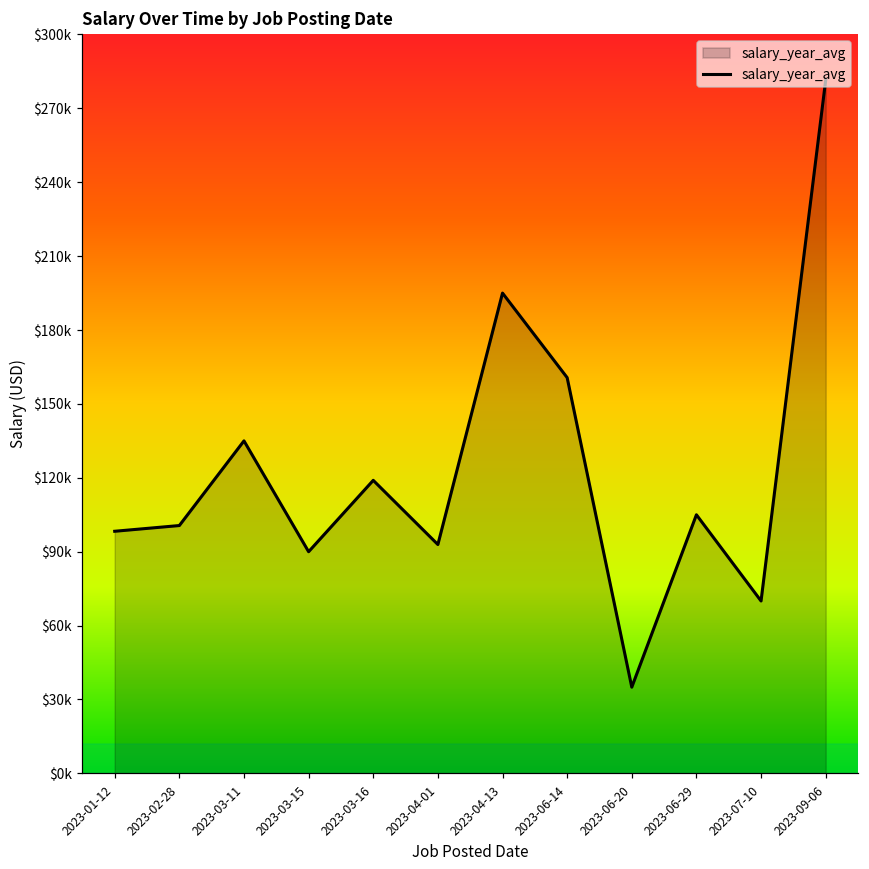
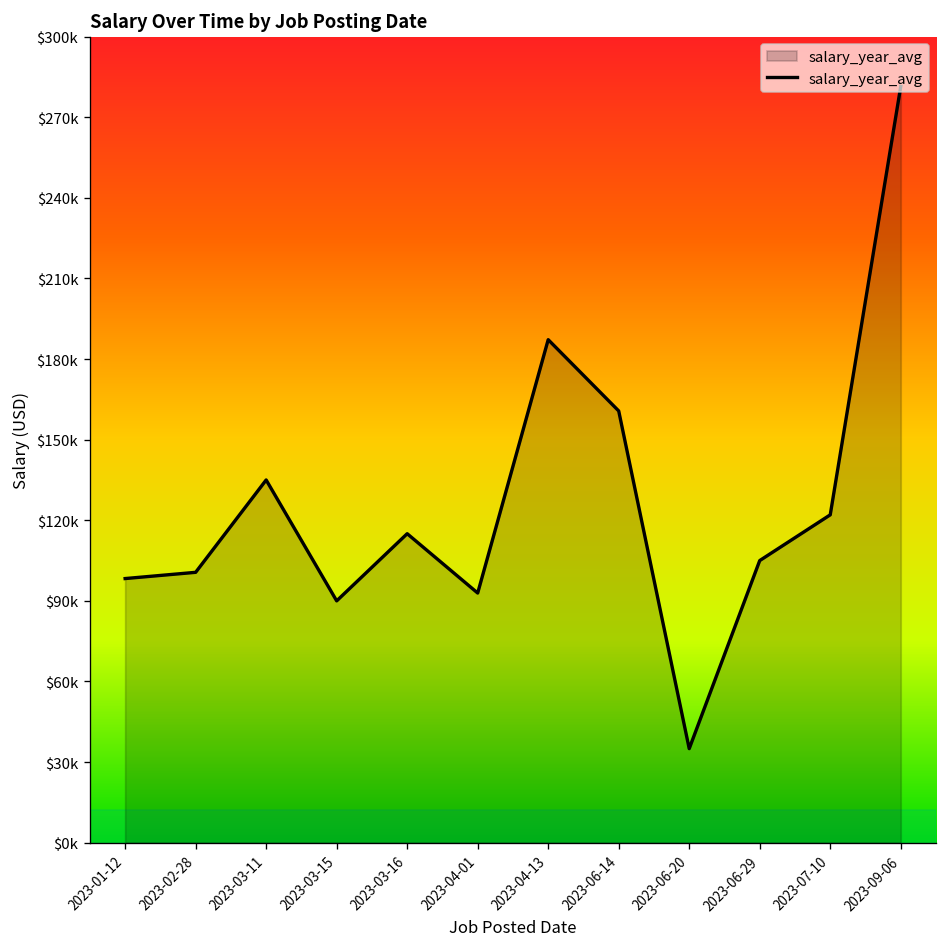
2023-03-16: $119000 -> $115000
2023-04-13: $195000 -> $187000
2023-07-10: $70000 -> $122000
